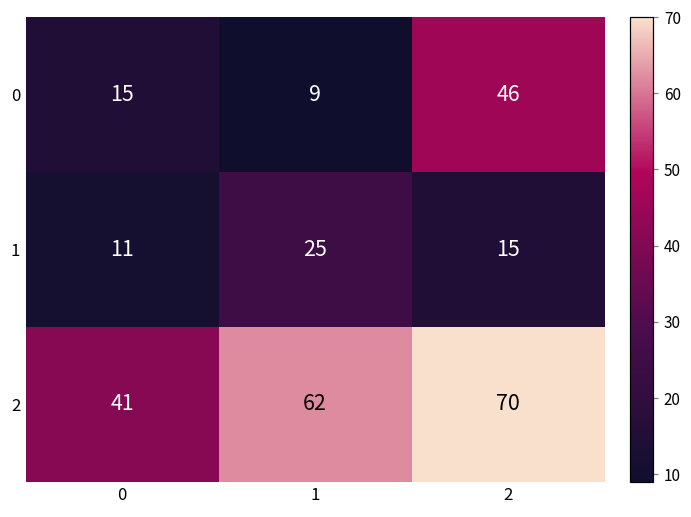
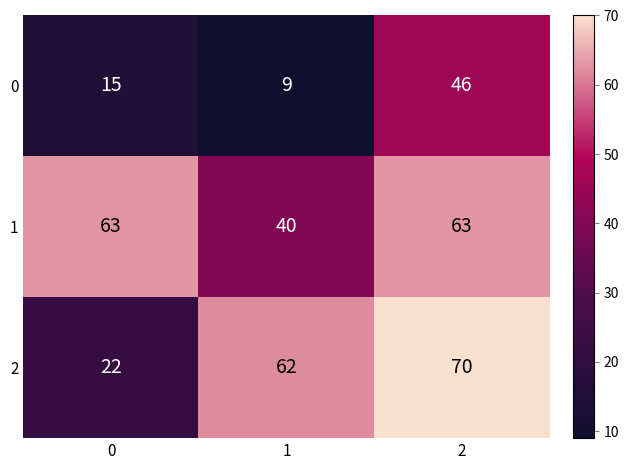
1, 0: 11 -> 63
1, 1: 25 -> 40
1, 2: 15 -> 63
2, 0: 41 -> 22
